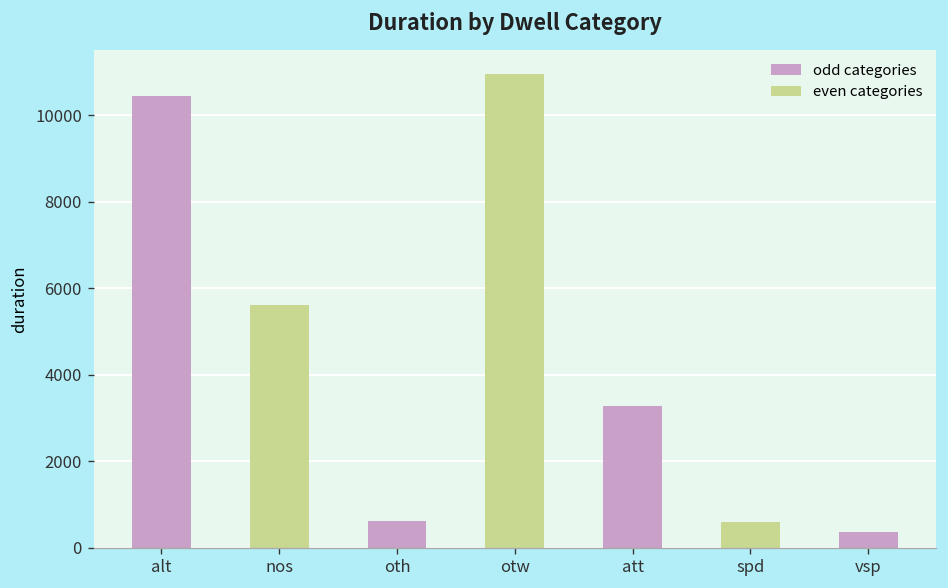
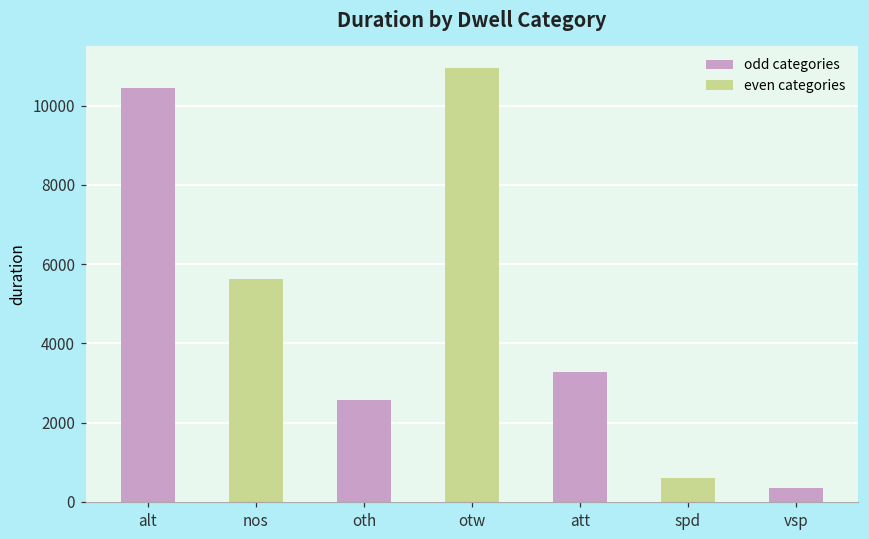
oth: 600 -> 2600
